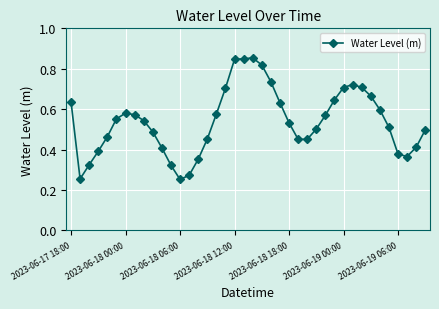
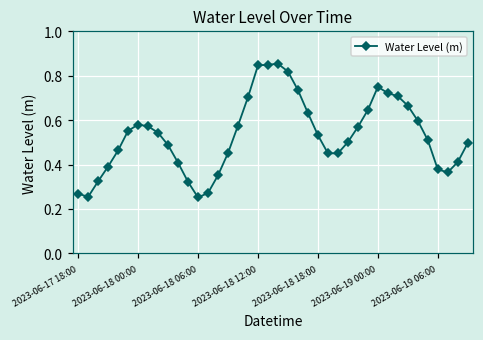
2023-06-17 18:00: 0.64 -> 0.27
2023-06-19 00:00: 0.71 -> 0.75
